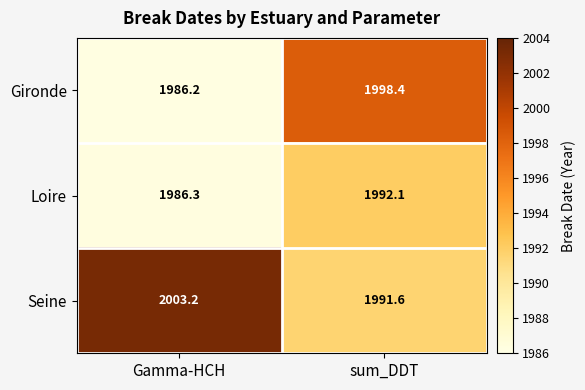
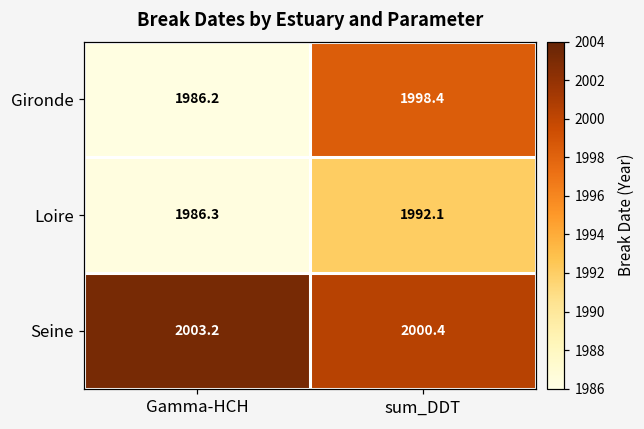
Seine, sum_DDT: 1991.6 -> 2000.4
